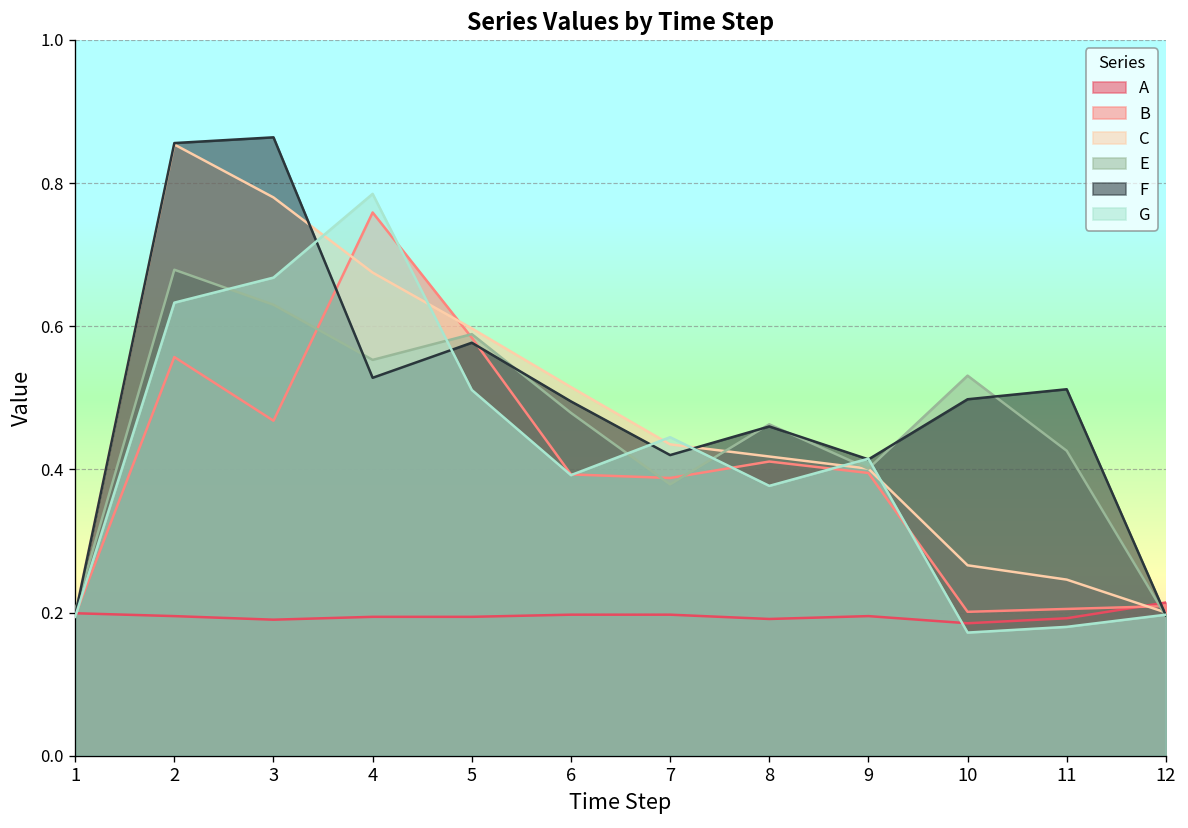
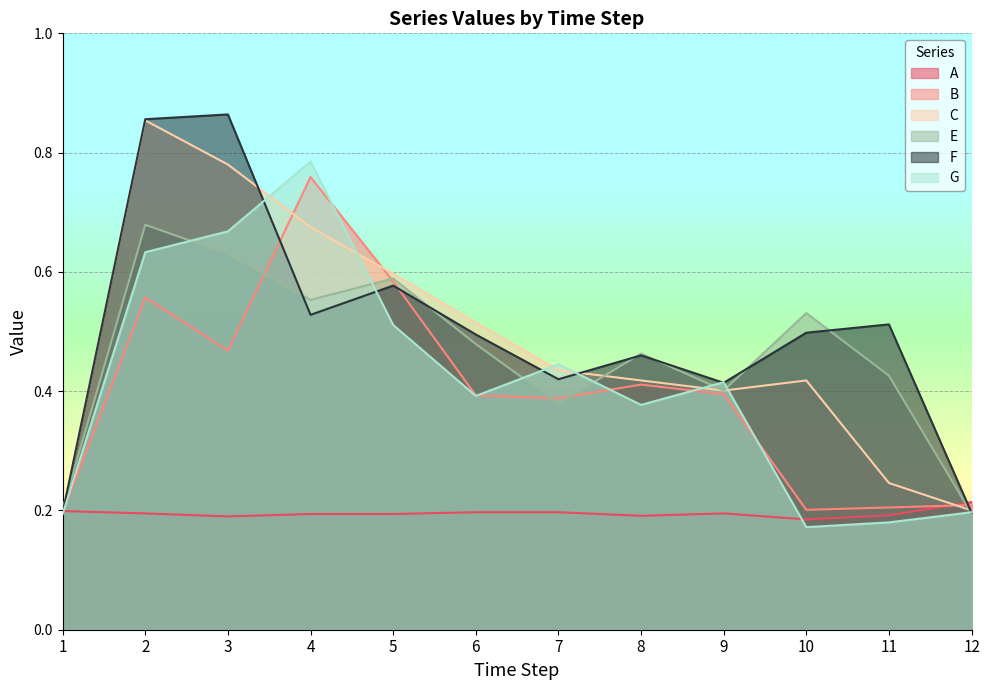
C, 10: 0.27 -> 0.42
